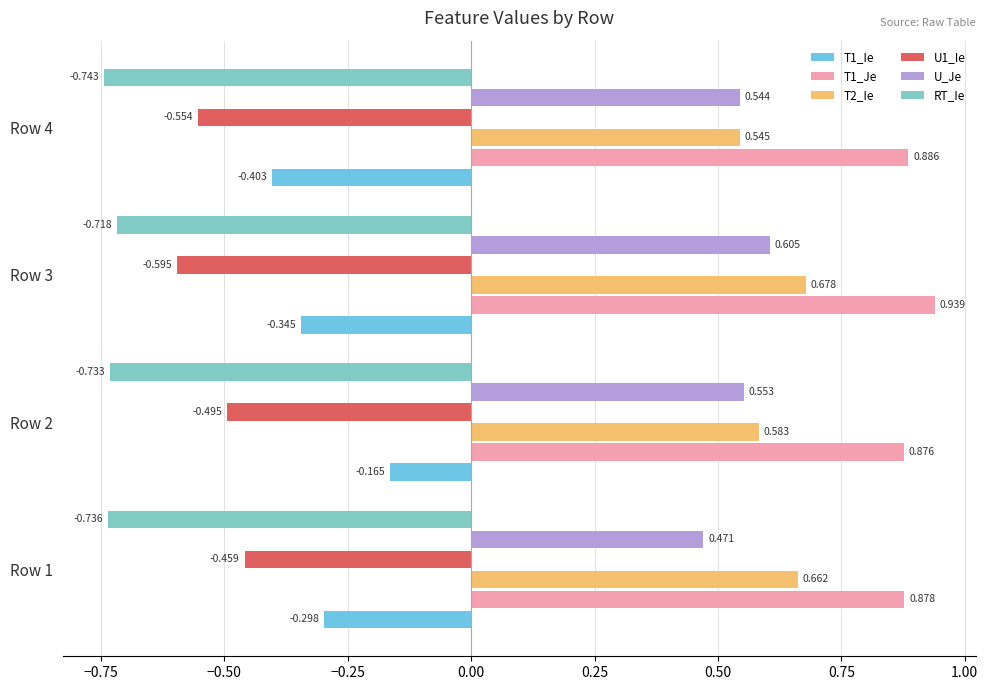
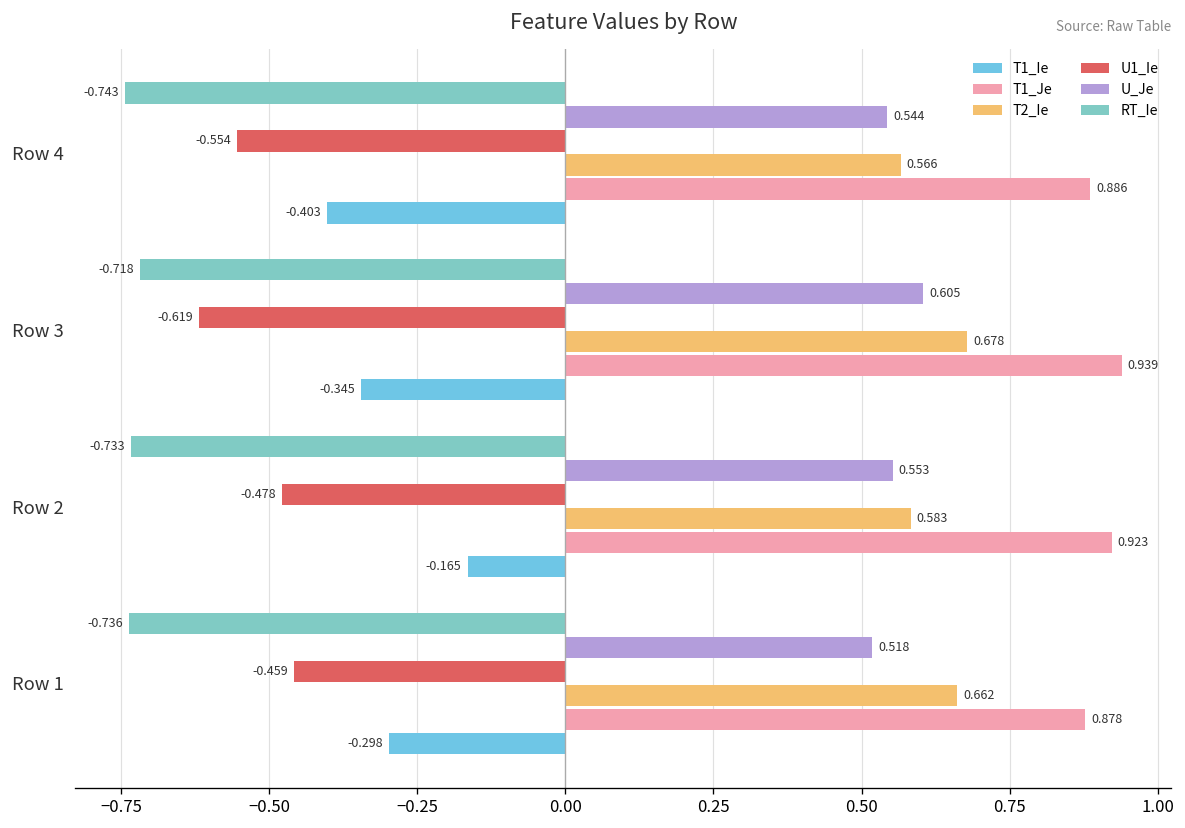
T2_Ie, Row 4: 0.545 -> 0.566
U1_Ie, Row 3: -0.595 -> -0.619
U1_Ie, Row 2: -0.495 -> -0.478
T1_Je, Row 2: 0.876 -> 0.923
U_Je, Row 1: 0.471 -> 0.518
